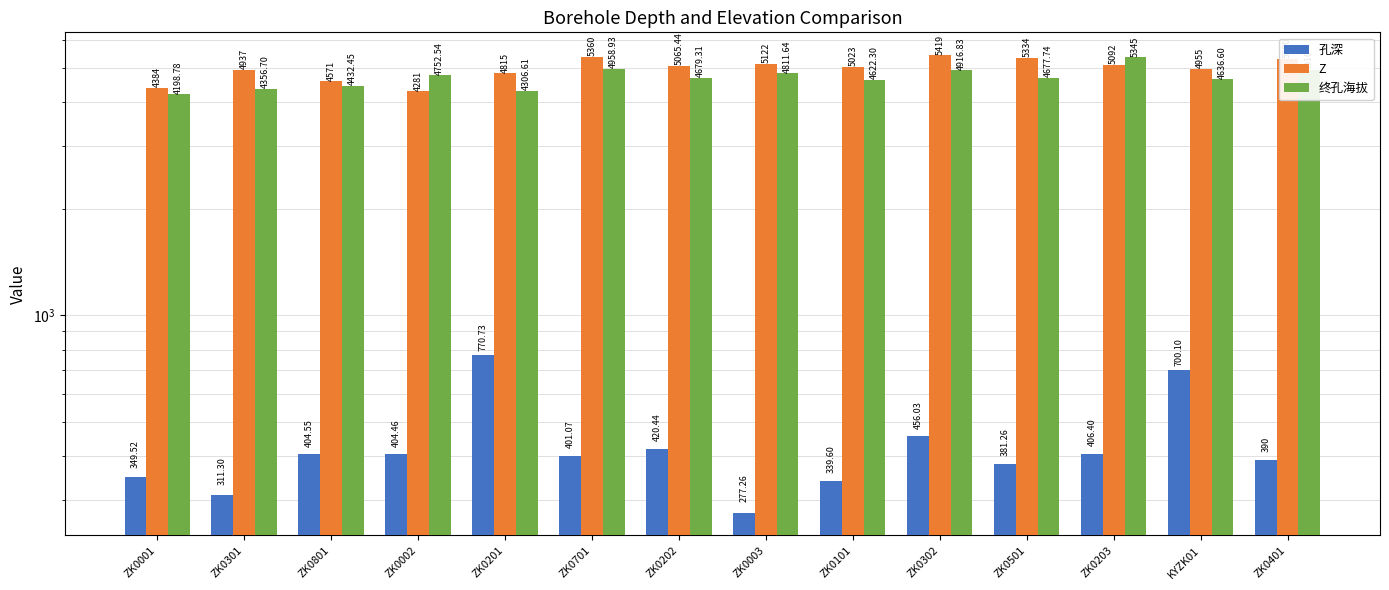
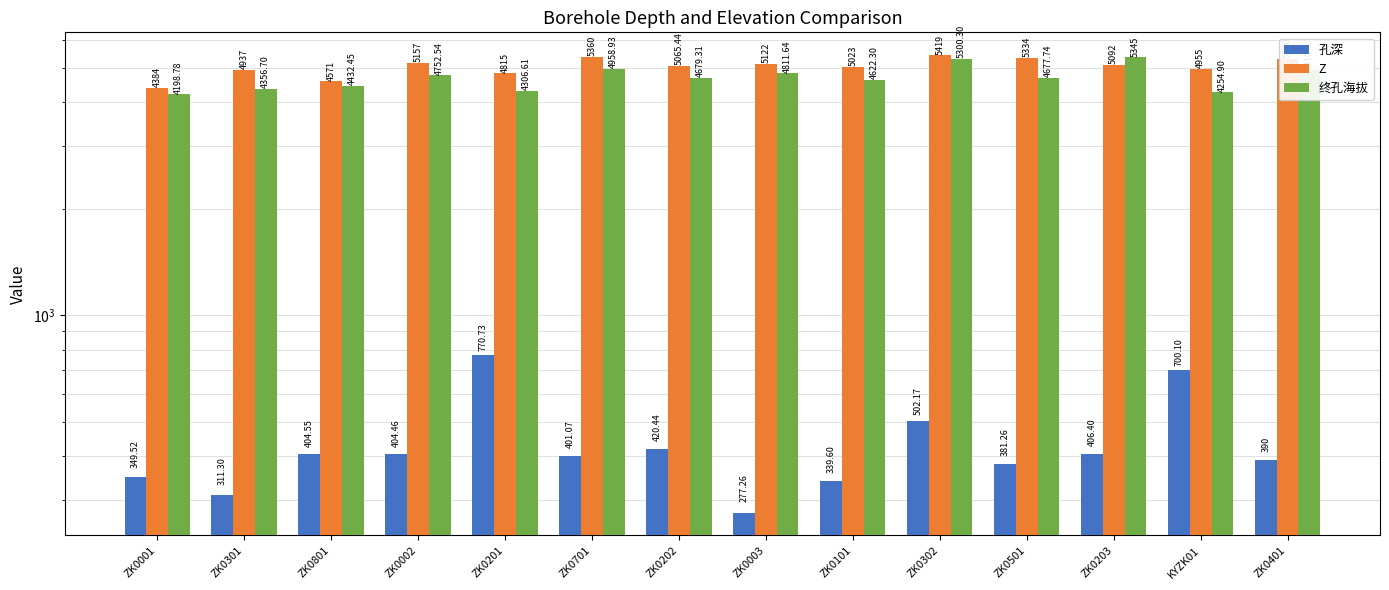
Z, ZK0002: 4281 -> 5157
孔深, ZK0302: 456.03 -> 502.17
终孔海拔, ZK0302: 4916.83 -> 5300.30
终孔海拔, KYZK01: 4636.60 -> 4254.90
